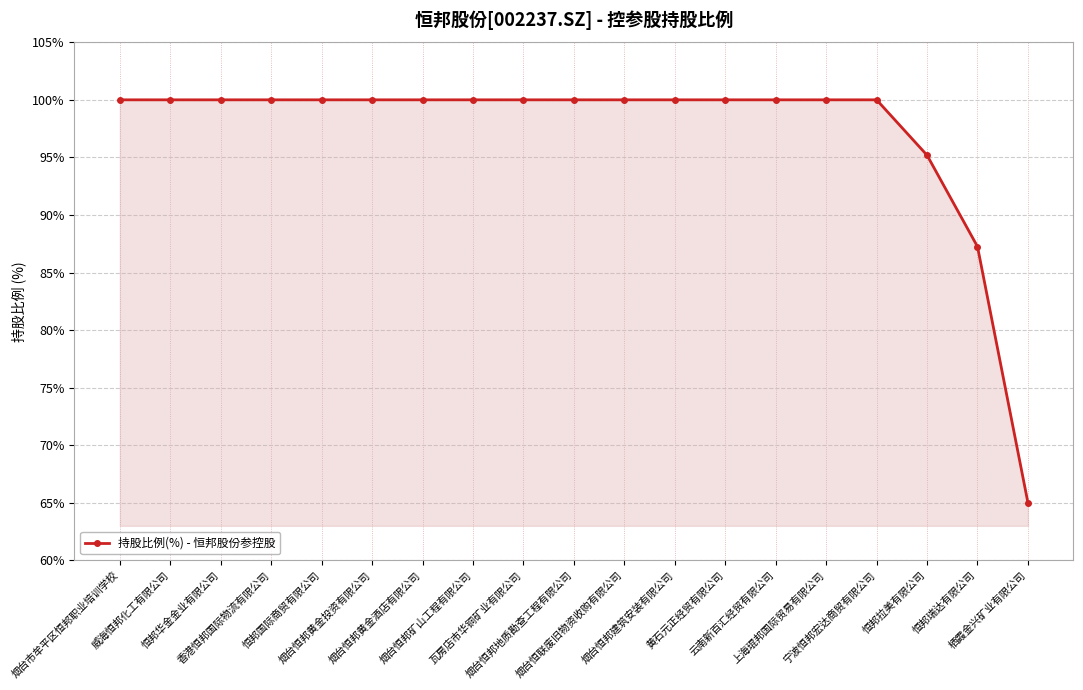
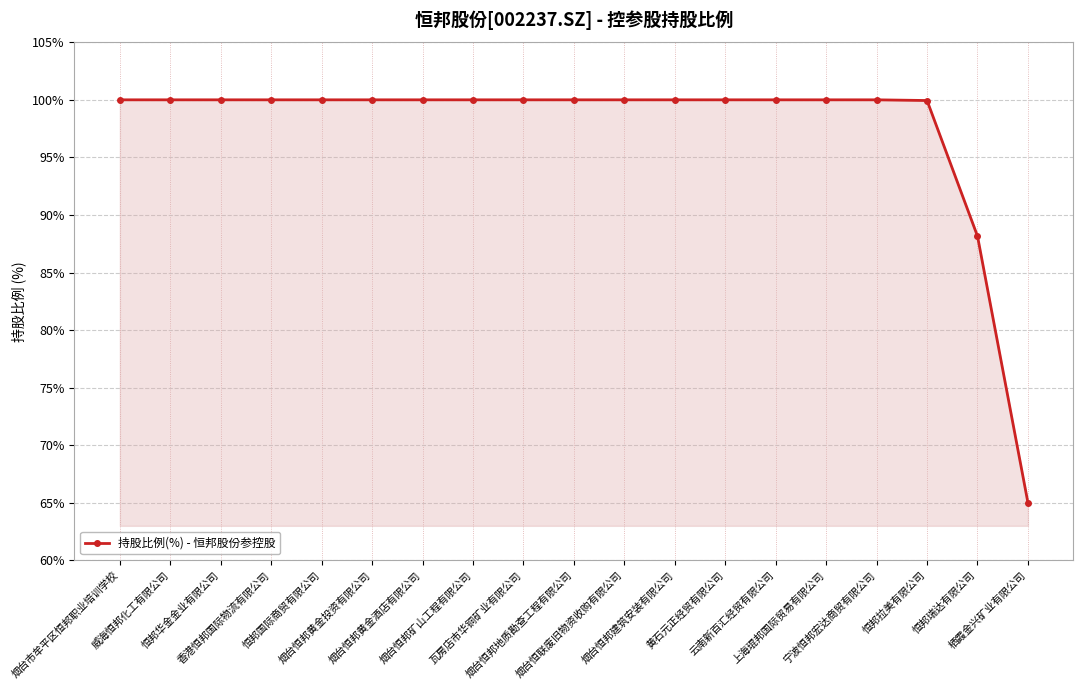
恒邦拉美有限公司: 95.2% -> 99.9%
恒邦瑞达有限公司: 87.3% -> 88.2%
